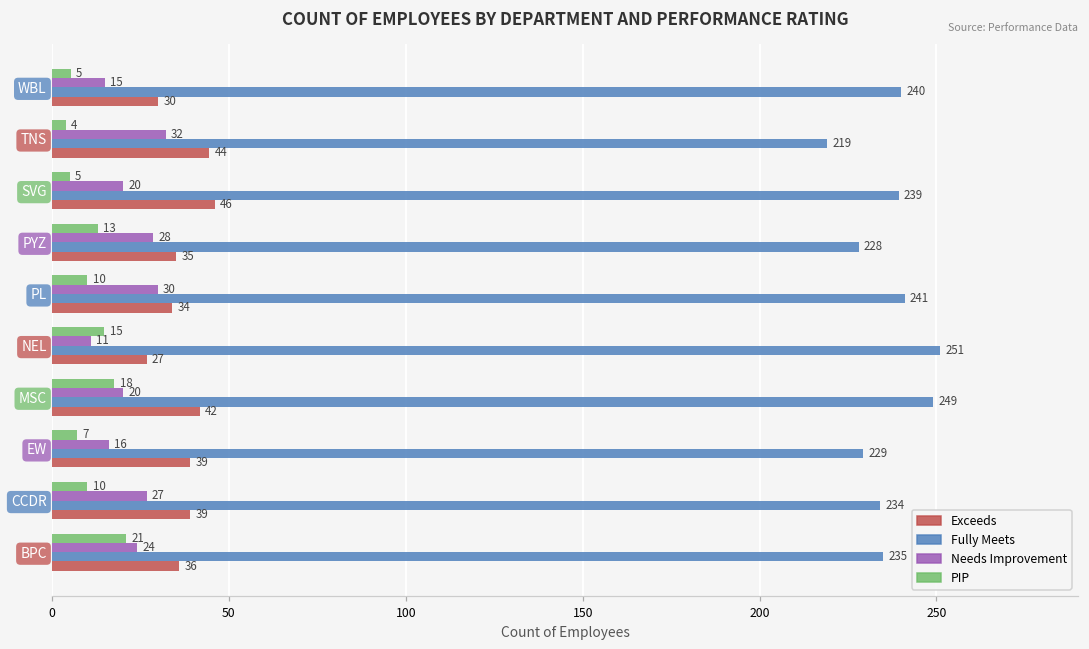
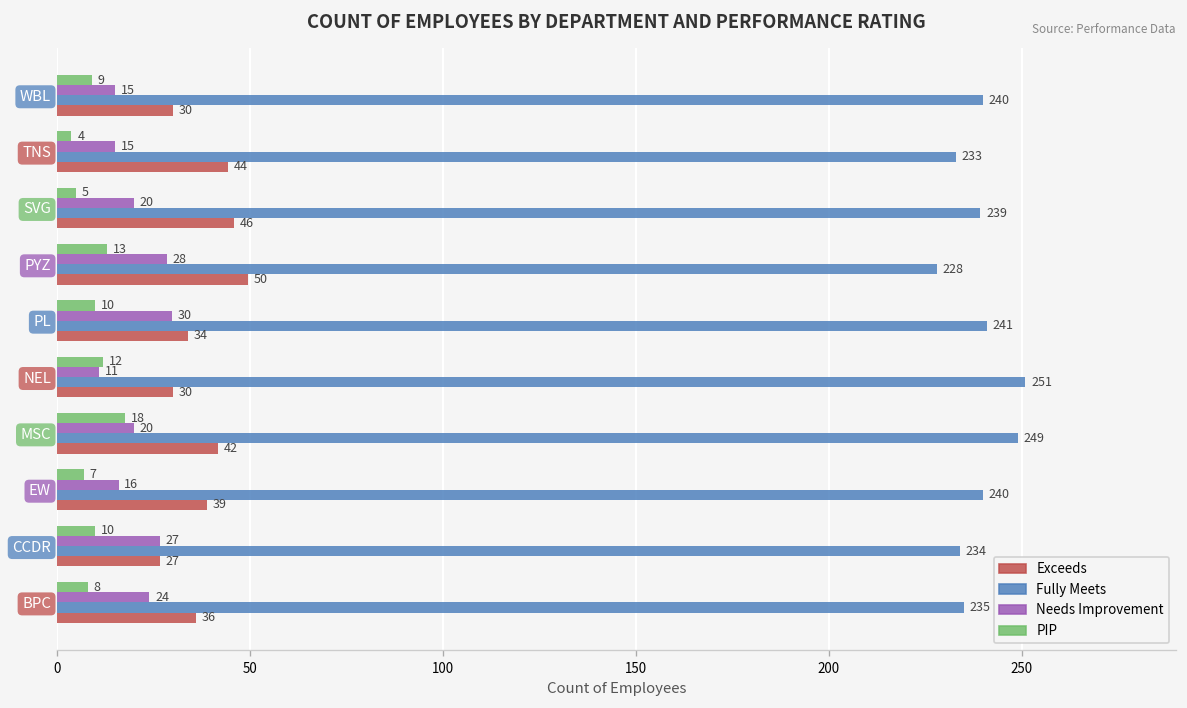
PIP, WBL: 5 -> 9
Needs Improvement, TNS: 32 -> 15
Fully Meets, TNS: 219 -> 233
Exceeds, PYZ: 35 -> 50
PIP, NEL: 15 -> 12
Exceeds, NEL: 27 -> 30
Fully Meets, EW: 229 -> 240
Exceeds, CCDR: 39 -> 27
PIP, BPC: 21 -> 8
